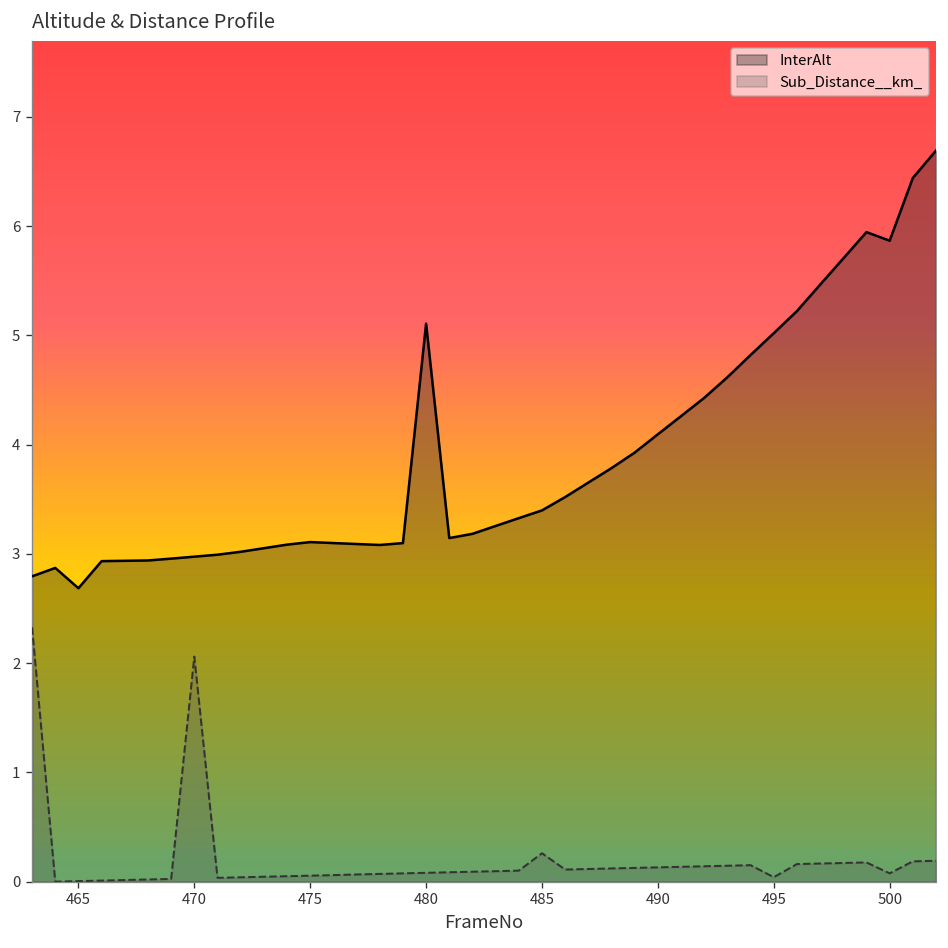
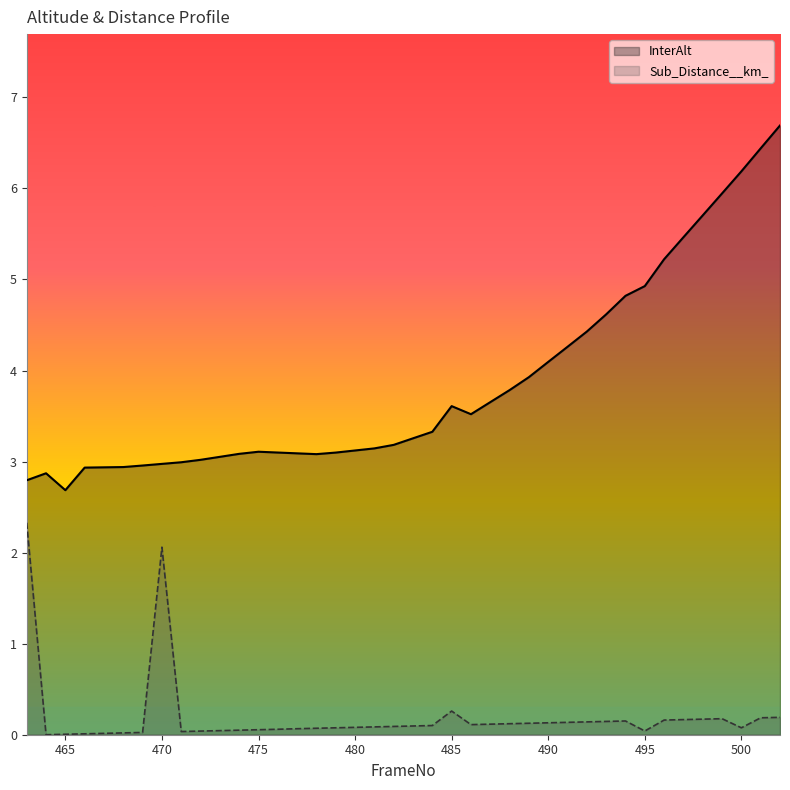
InterAlt, 480: 5.1 -> 3.1
InterAlt, 485: 3.4 -> 3.6
InterAlt, 495: 5.0 -> 4.9
InterAlt, 500: 5.9 -> 6.2
